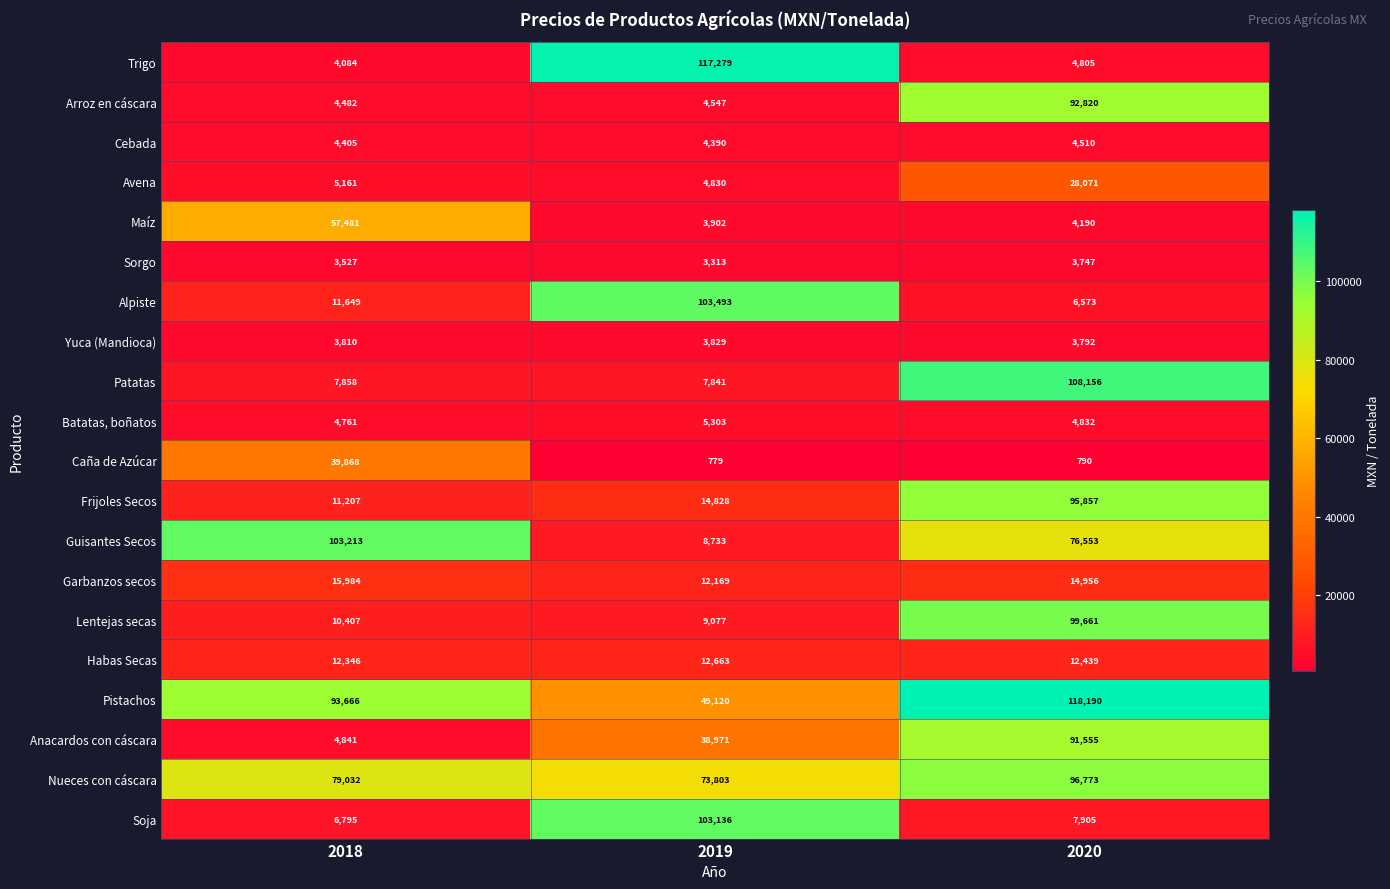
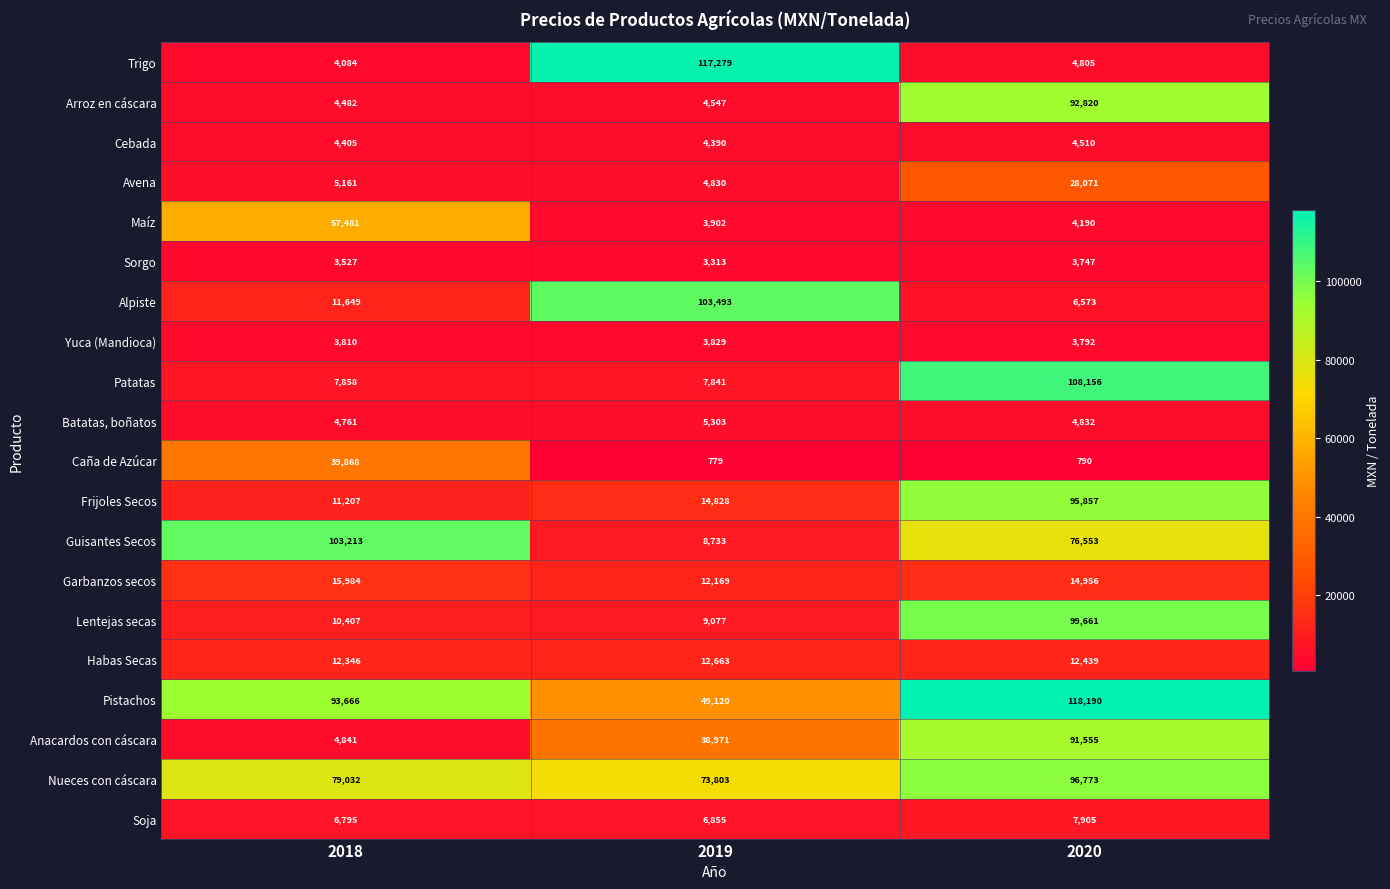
Soja, 2019: 103,136 -> 6,855
